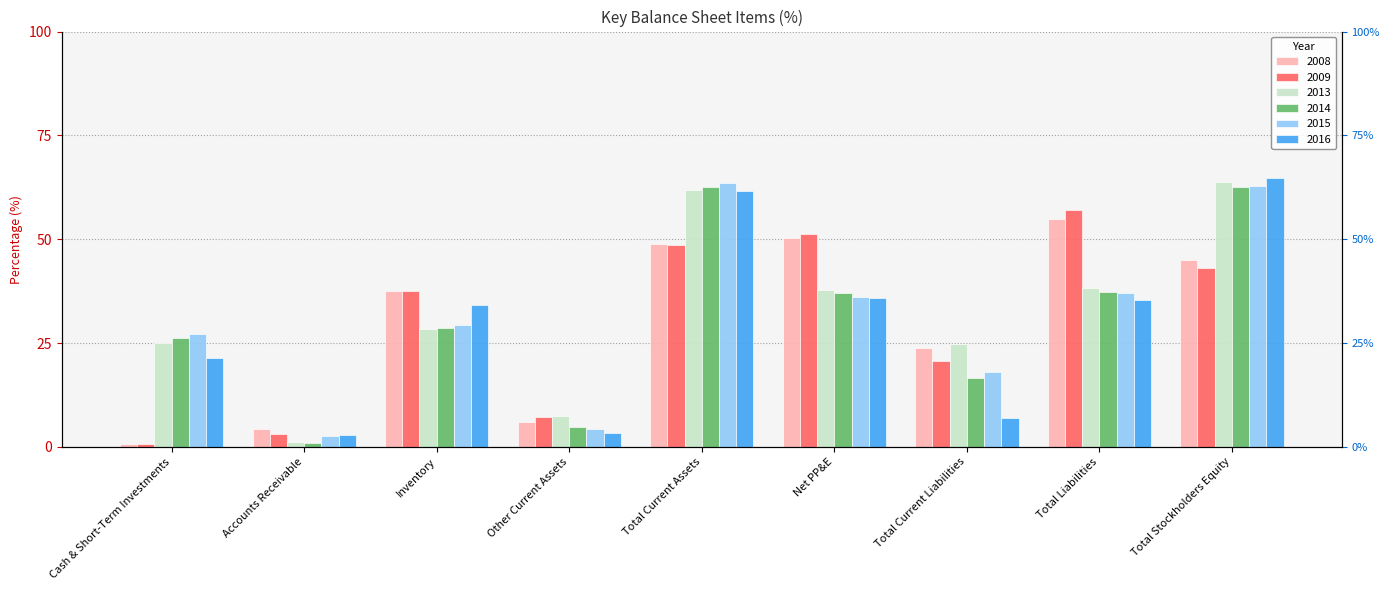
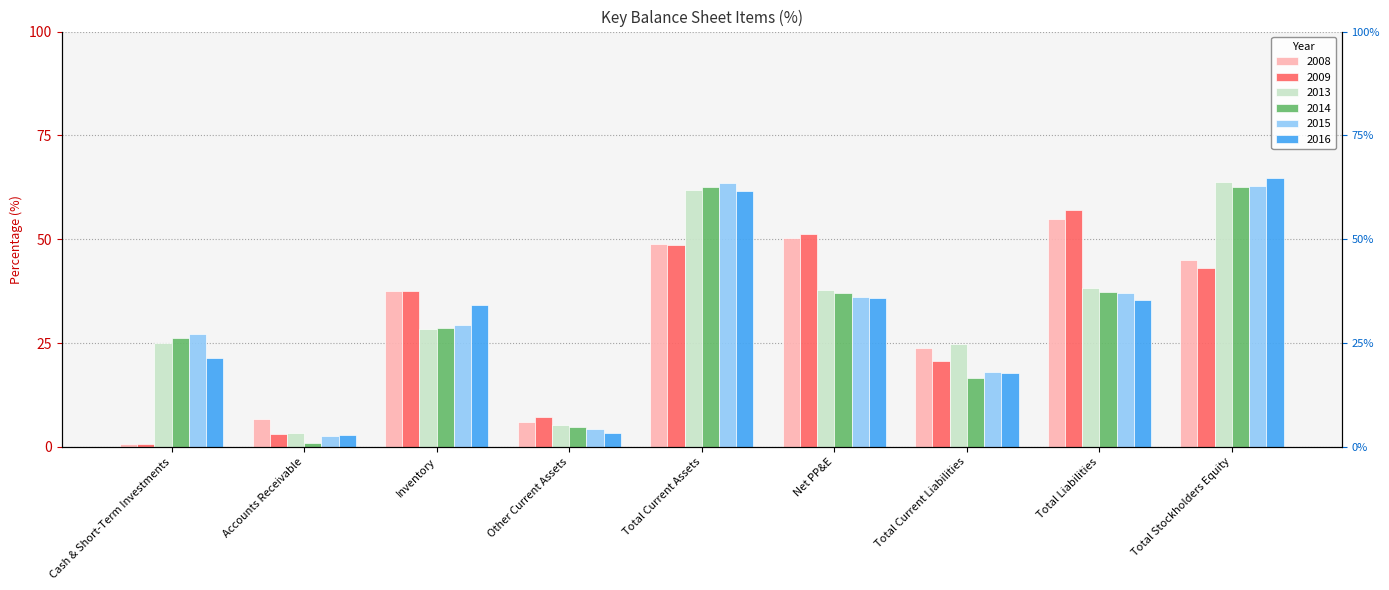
2008, Accounts Receivable: 4 -> 7
2013, Accounts Receivable: 1 -> 3
2013, Other Current Assets: 7 -> 5
2016, Total Current Liabilities: 7 -> 18
